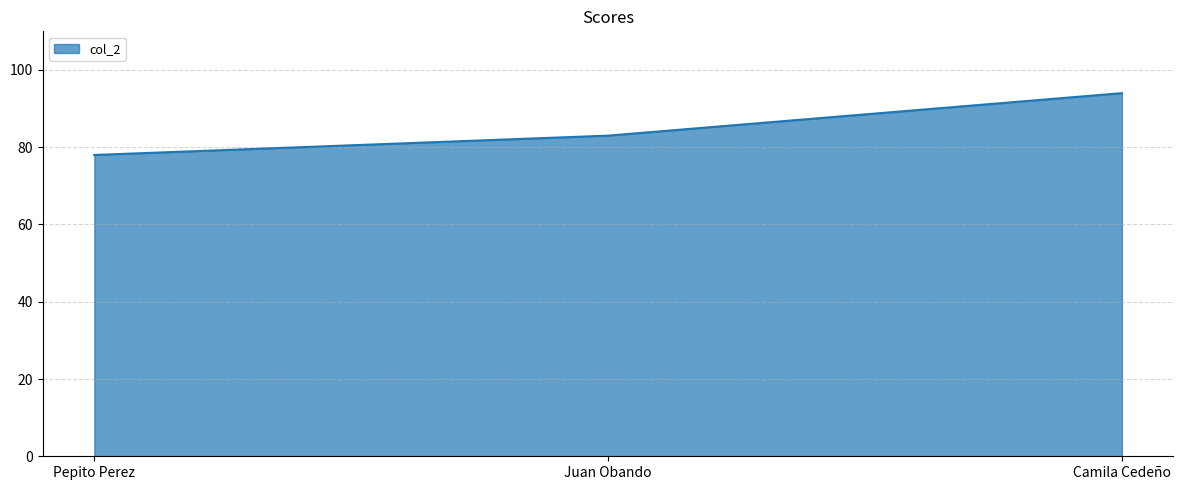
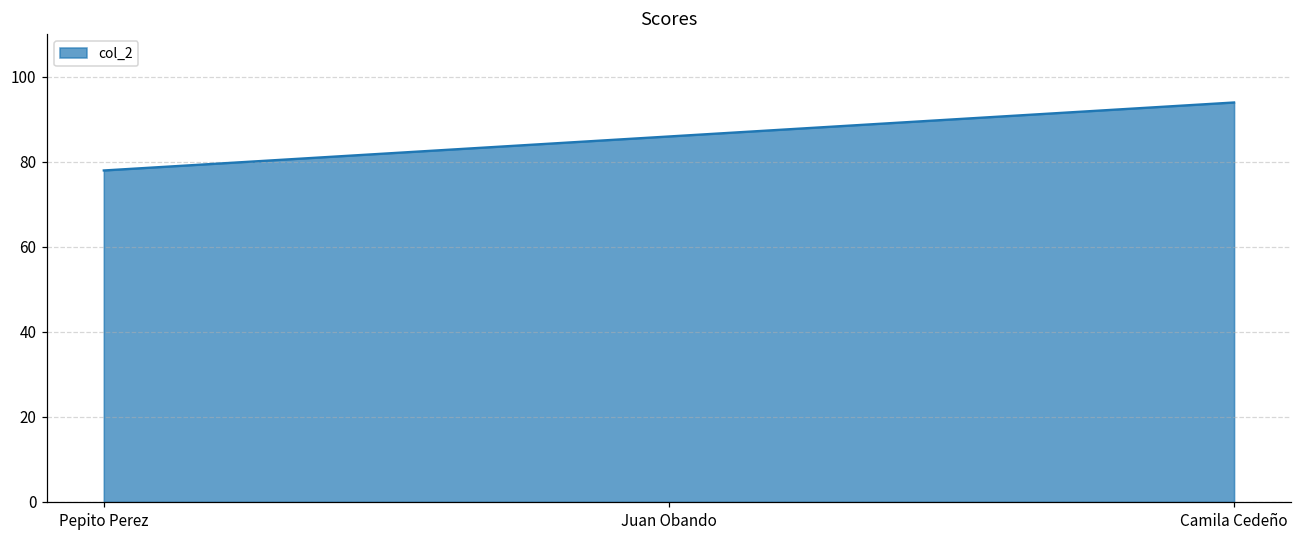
Juan Obando: 83 -> 86
